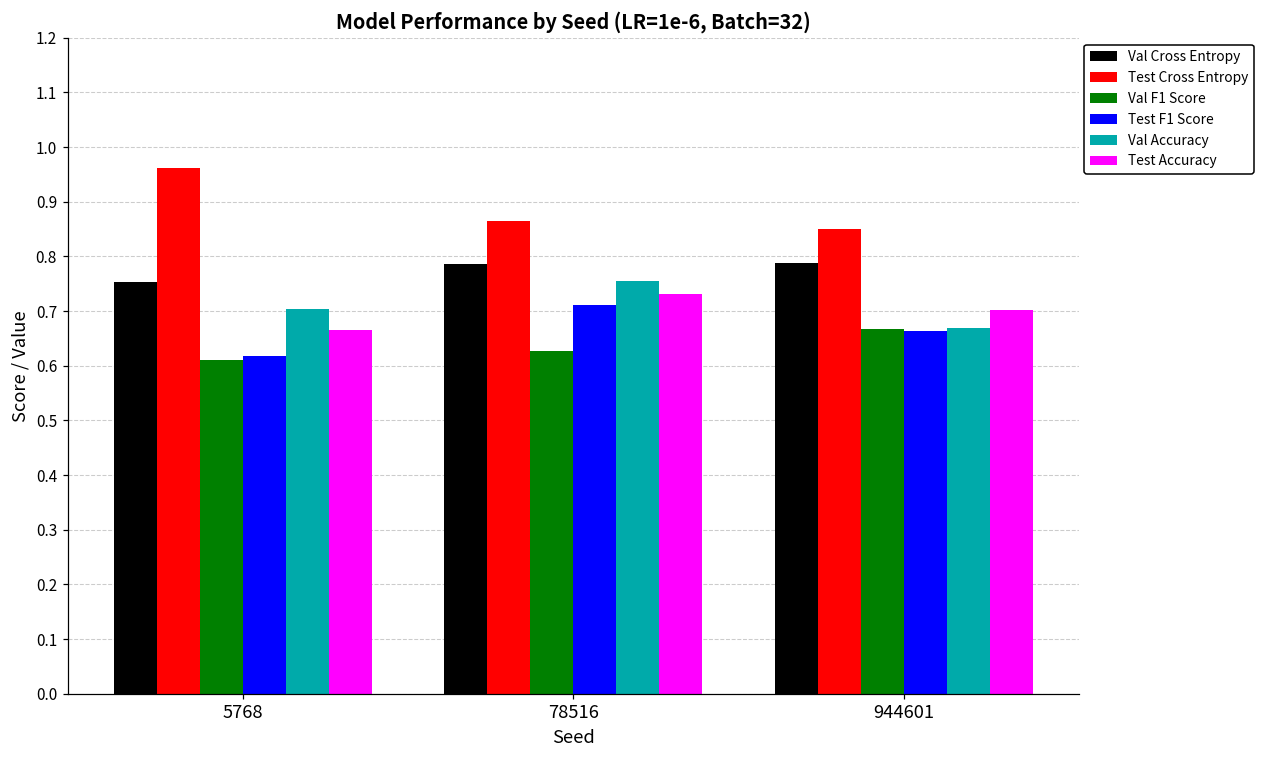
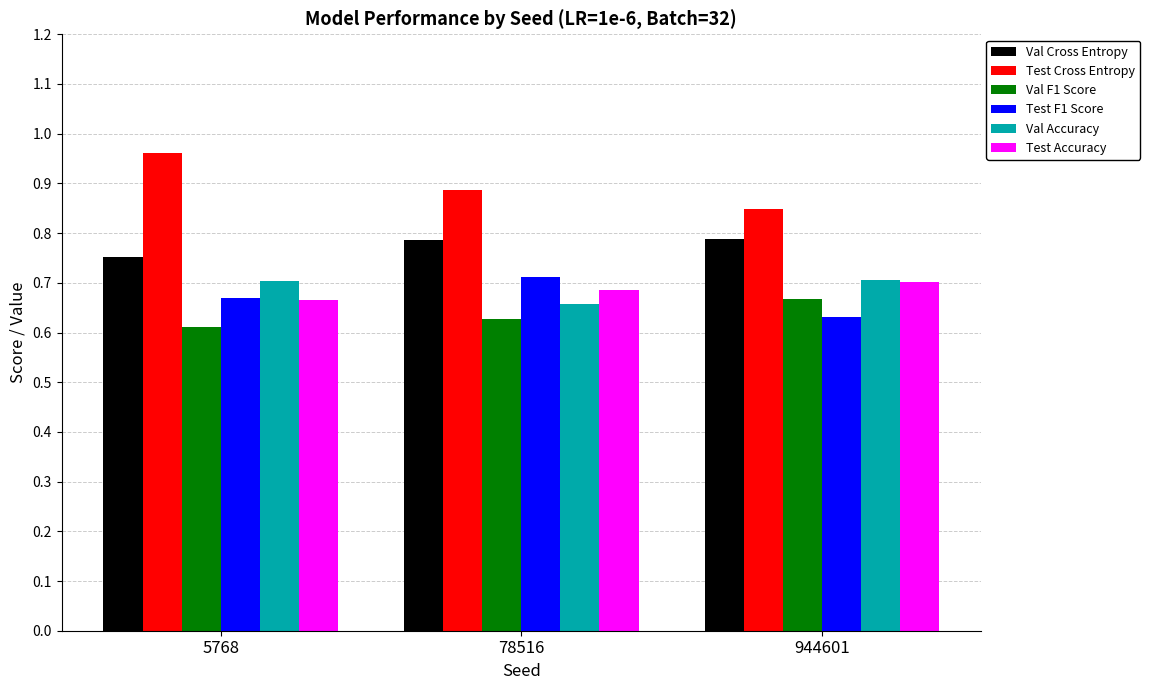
Test F1 Score, 5768: 0.62 -> 0.67
Test Cross Entropy, 78516: 0.86 -> 0.89
Val Accuracy, 78516: 0.76 -> 0.66
Test Accuracy, 78516: 0.73 -> 0.69
Test F1 Score, 944601: 0.66 -> 0.63
Val Accuracy, 944601: 0.67 -> 0.71
